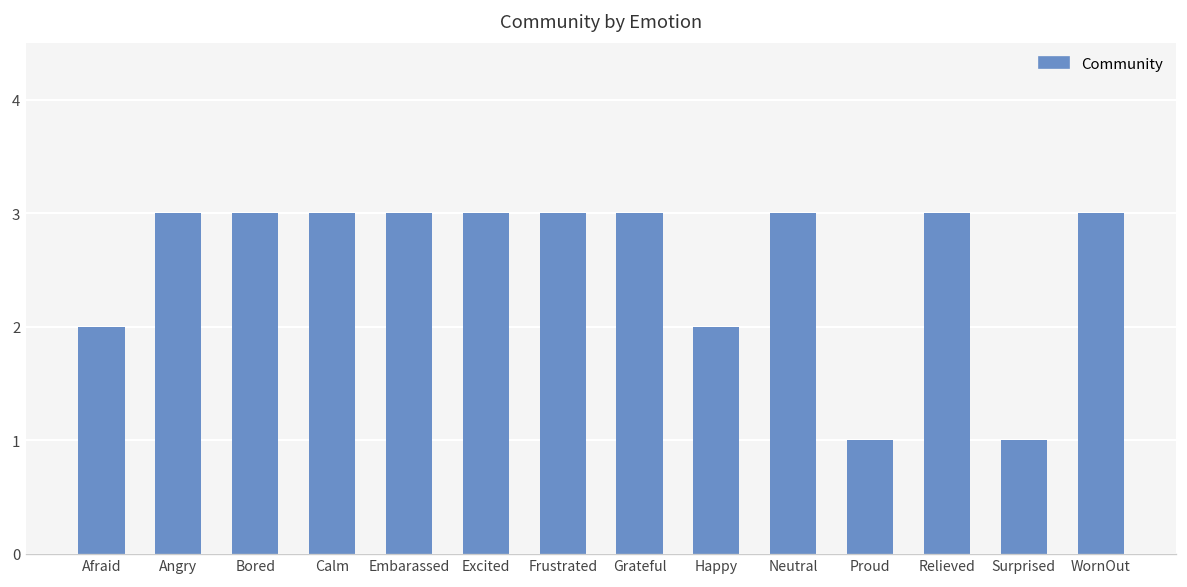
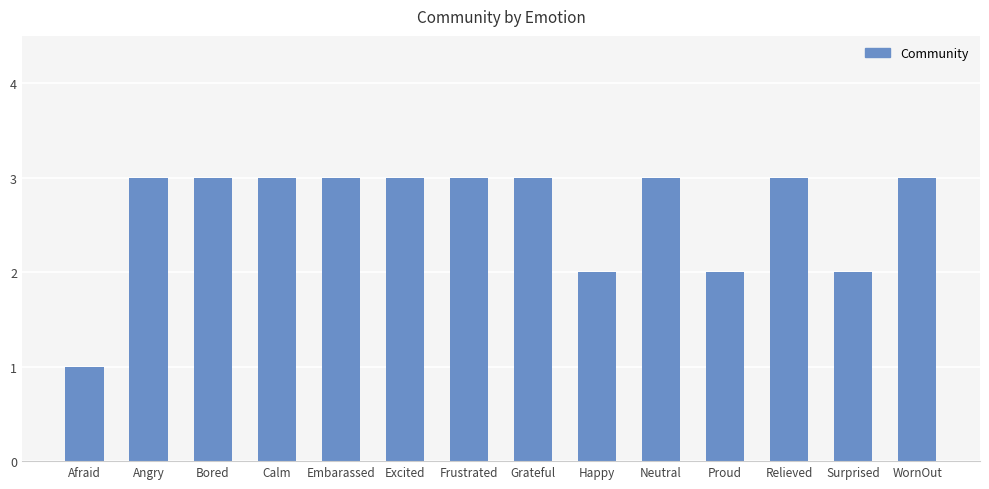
Afraid: 2 -> 1
Proud: 1 -> 2
Surprised: 1 -> 2
